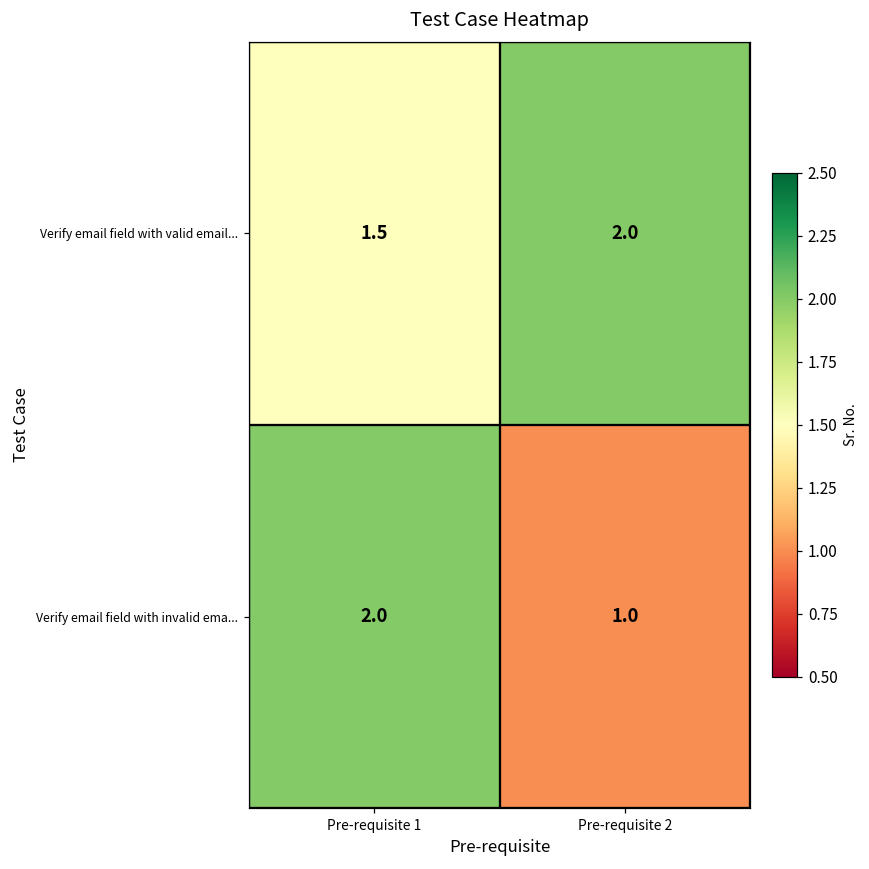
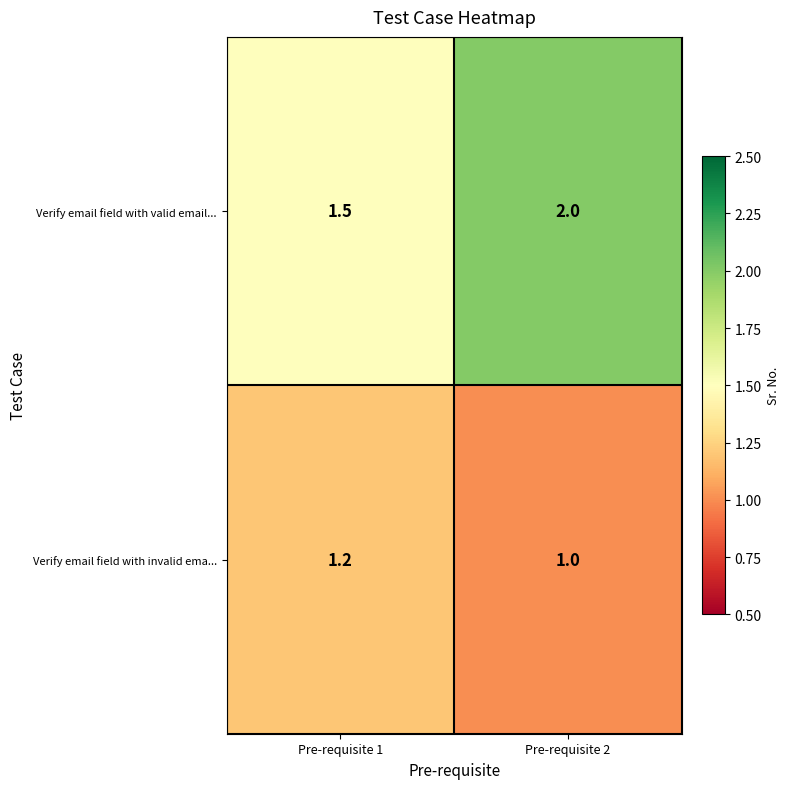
Verify email field with invalid ema..., Pre-requisite 1: 2.0 -> 1.2
